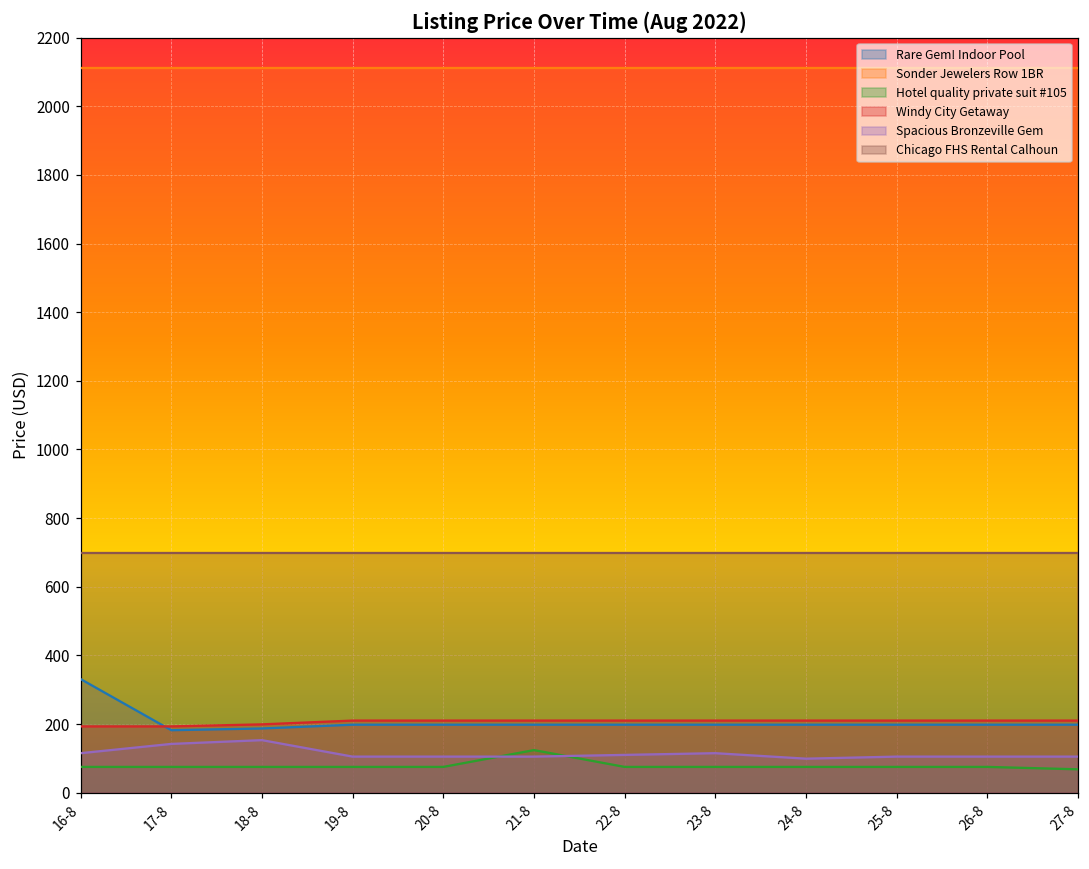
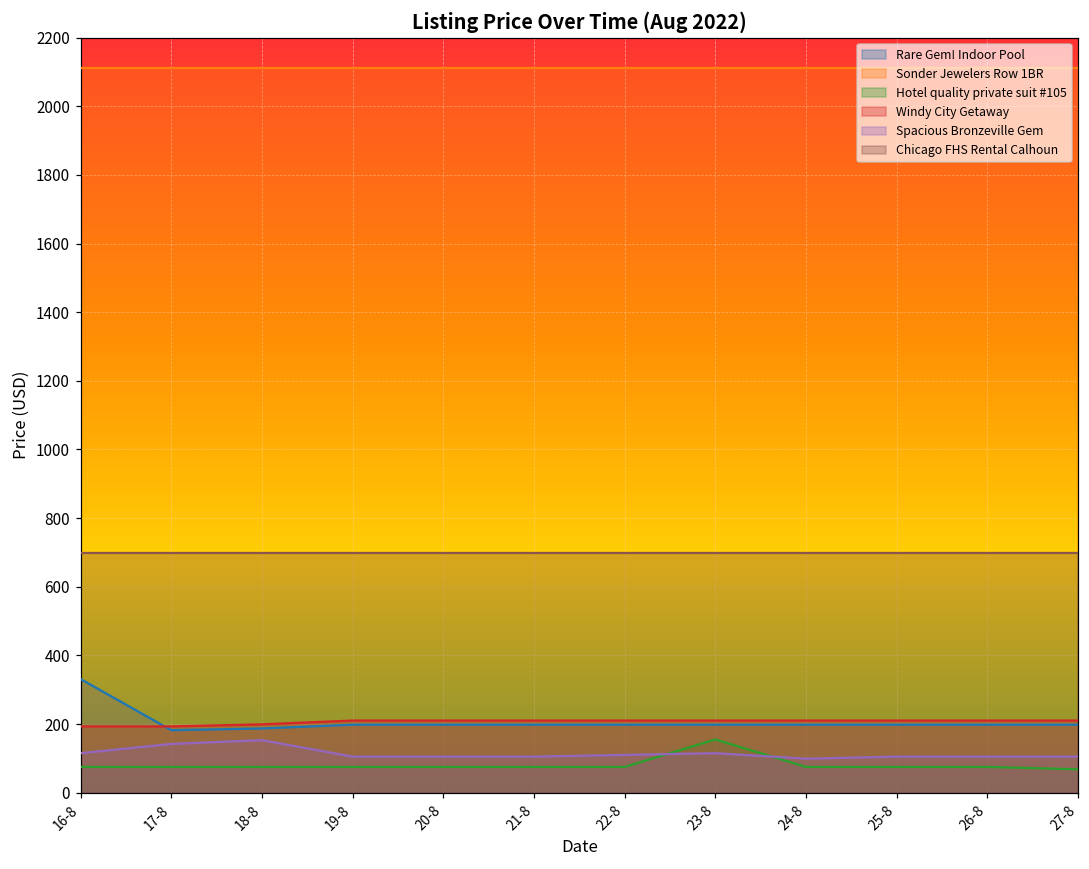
Hotel quality private suit #105, 21-8: 120 -> 80
Hotel quality private suit #105, 23-8: 80 -> 160
